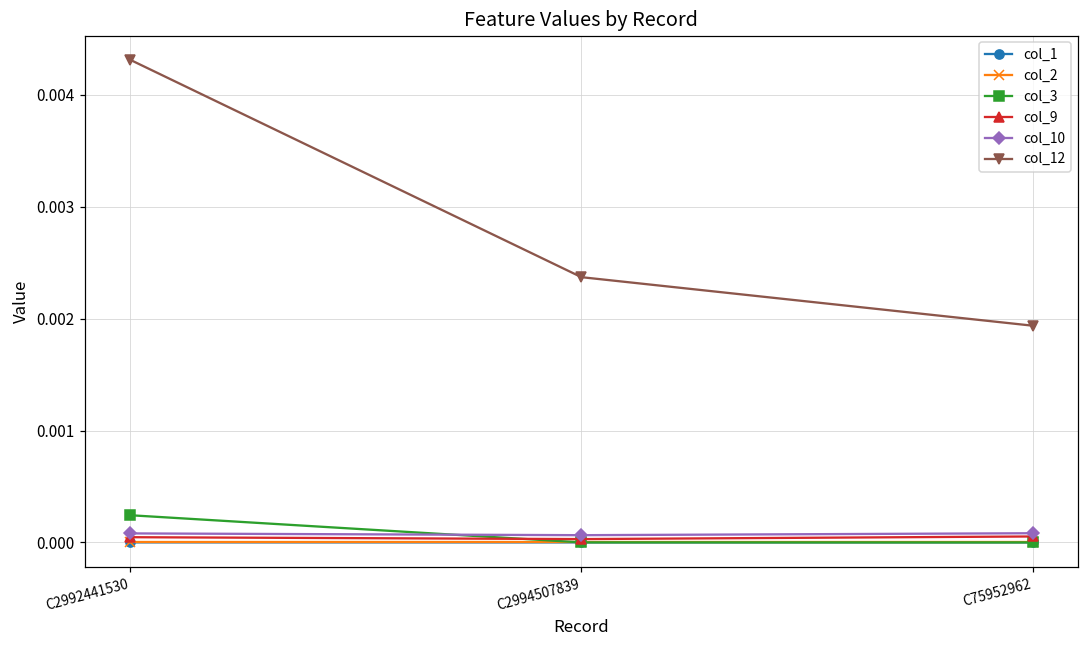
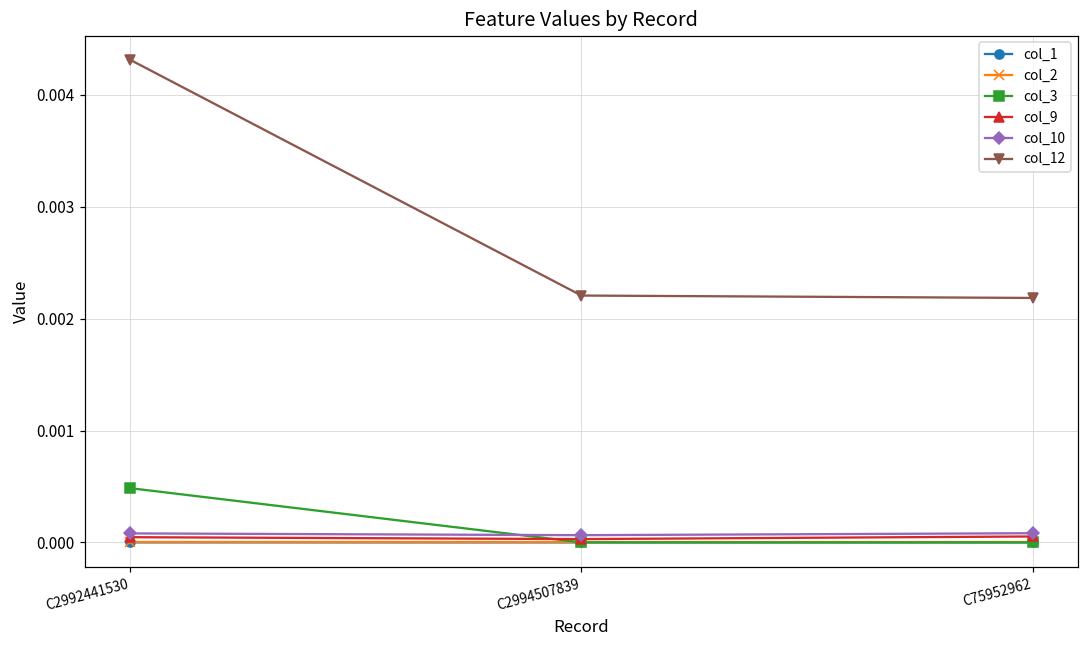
col_3, C2992441530: 0.00024 -> 0.00049
col_12, C2994507839: 0.00237 -> 0.00221
col_12, C75952962: 0.00194 -> 0.00218
